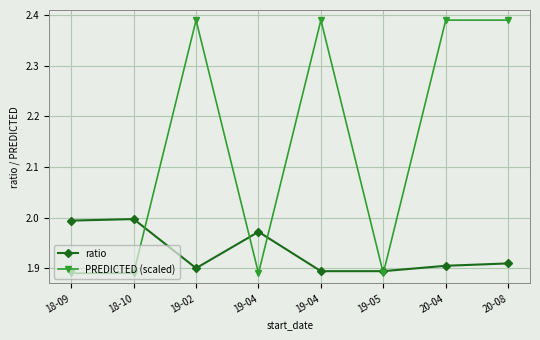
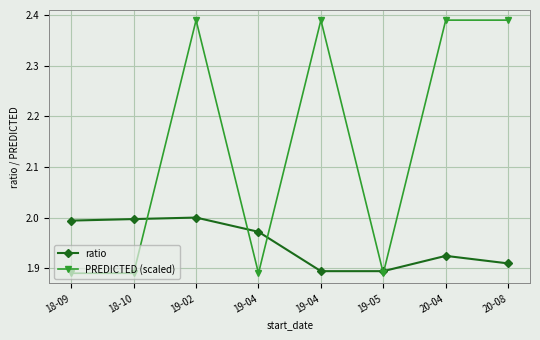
ratio, 19-02: 1.9 -> 2.0
ratio, 20-04: 1.90 -> 1.92
